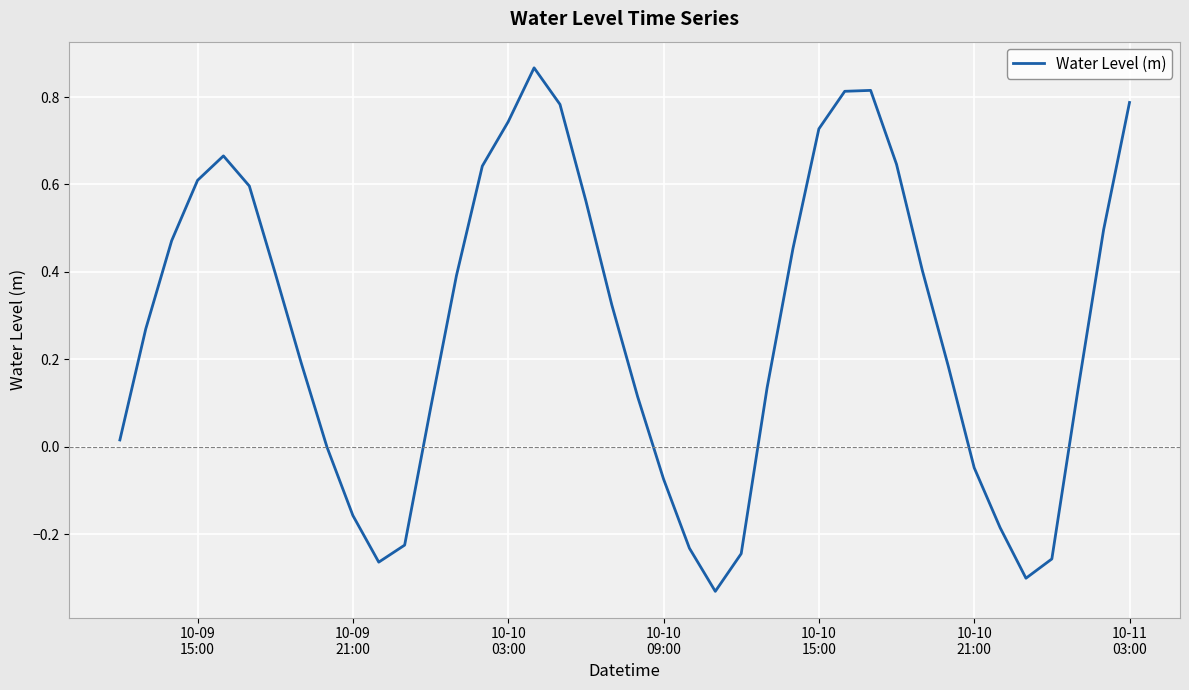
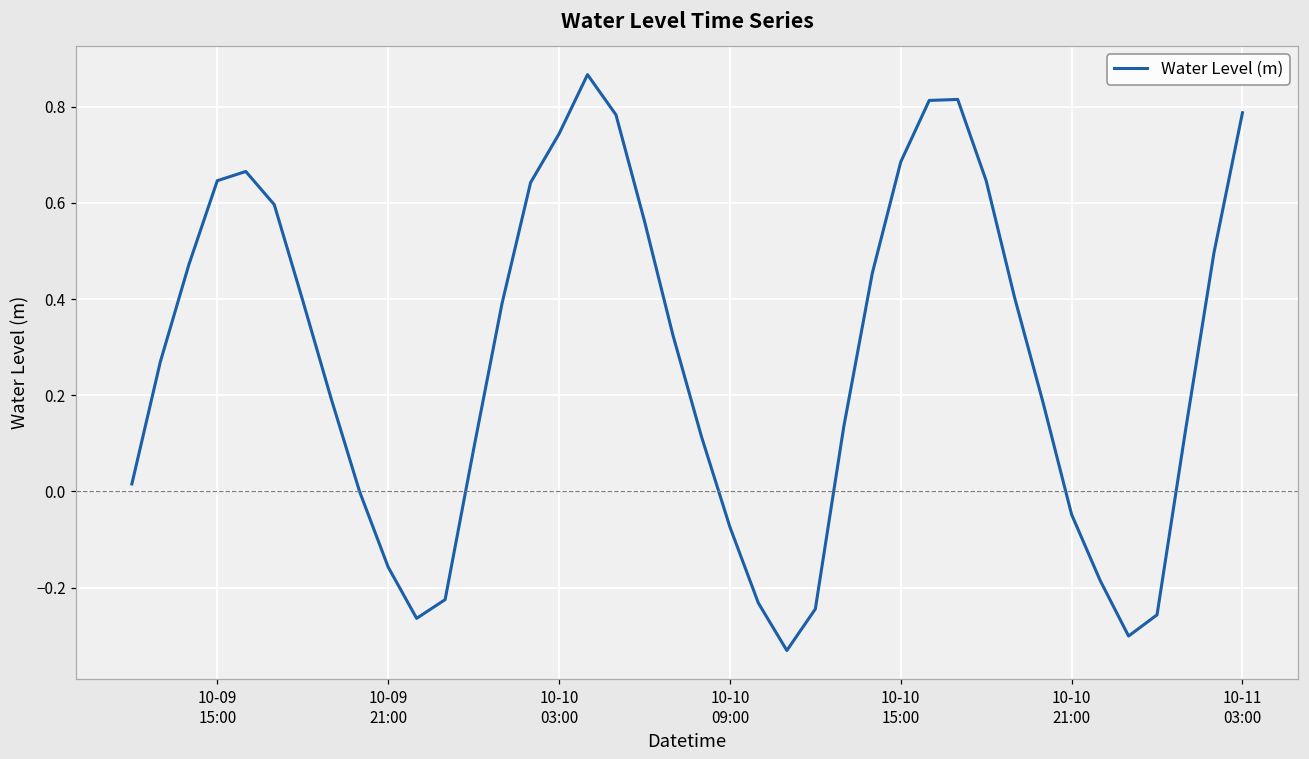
10-09 15:00: 0.61 -> 0.65
10-10 15:00: 0.73 -> 0.69
